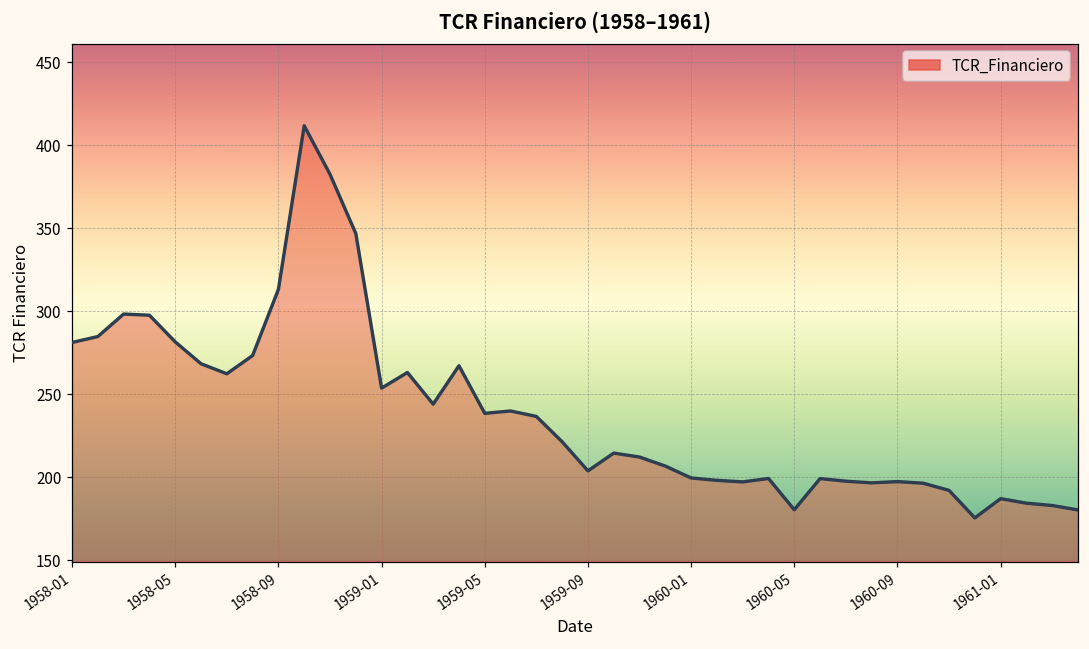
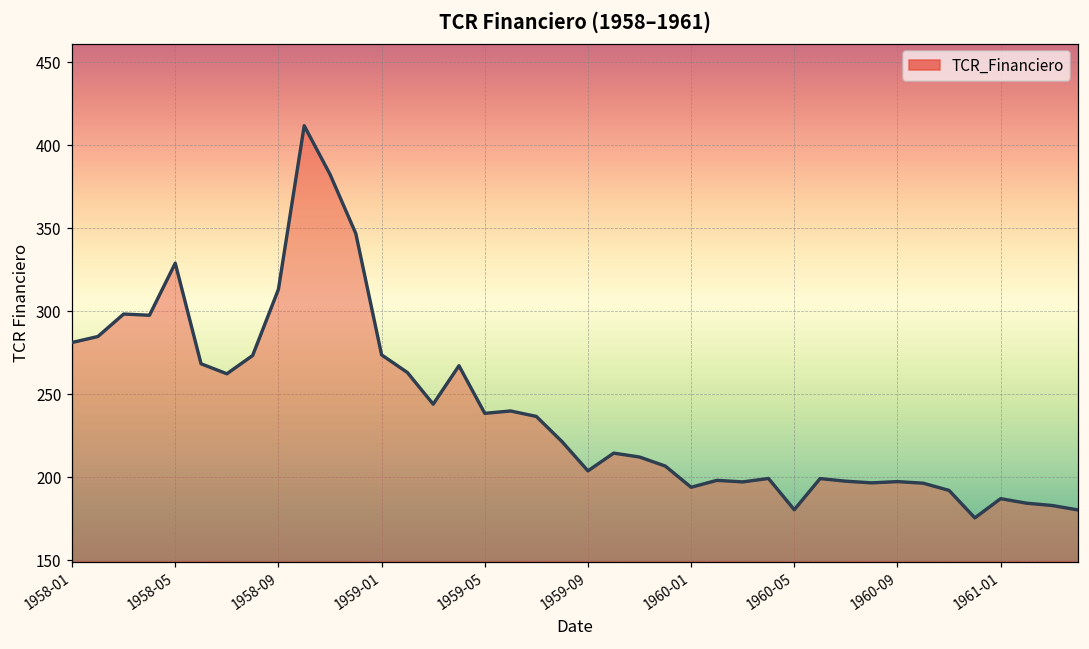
1958-05: 282 -> 329
1959-01: 254 -> 274
1960-01: 200 -> 194
